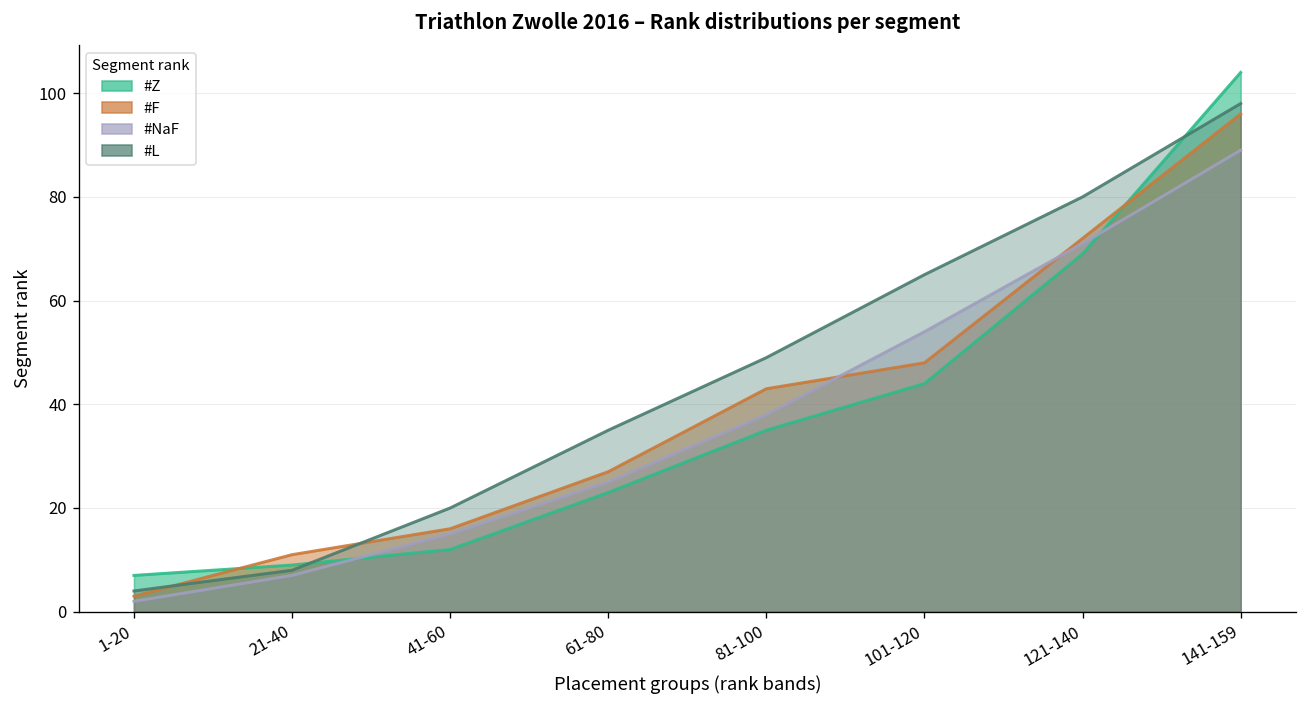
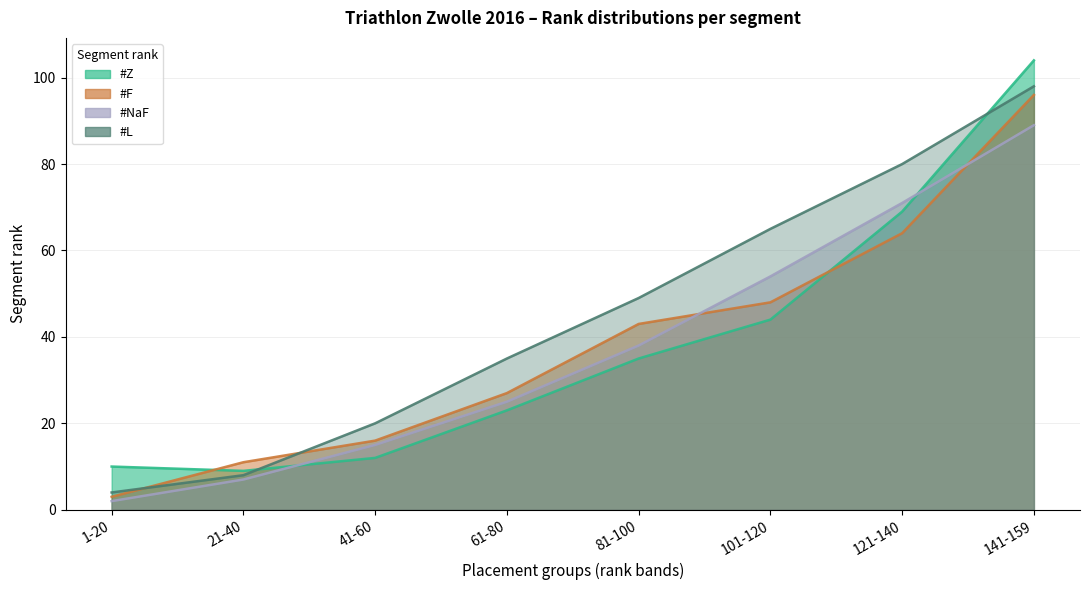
#Z, 1-20: 7 -> 10
#F, 121-140: 72 -> 64
